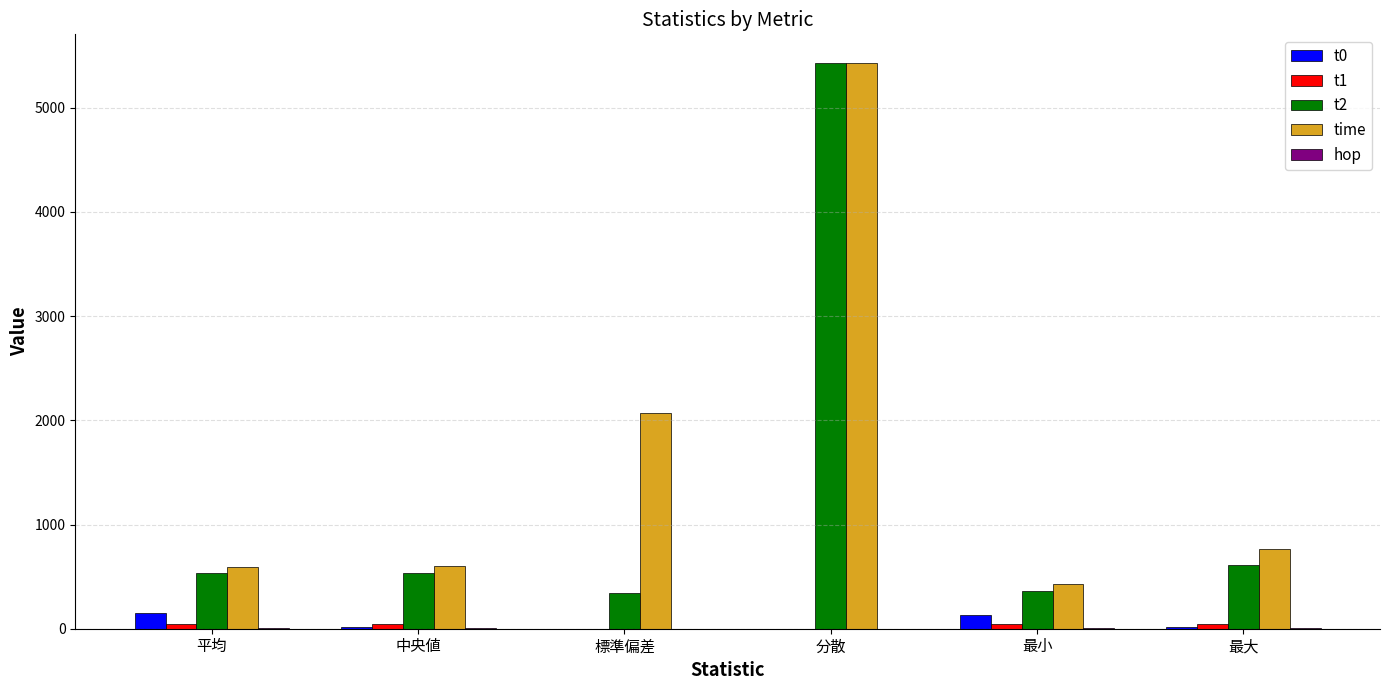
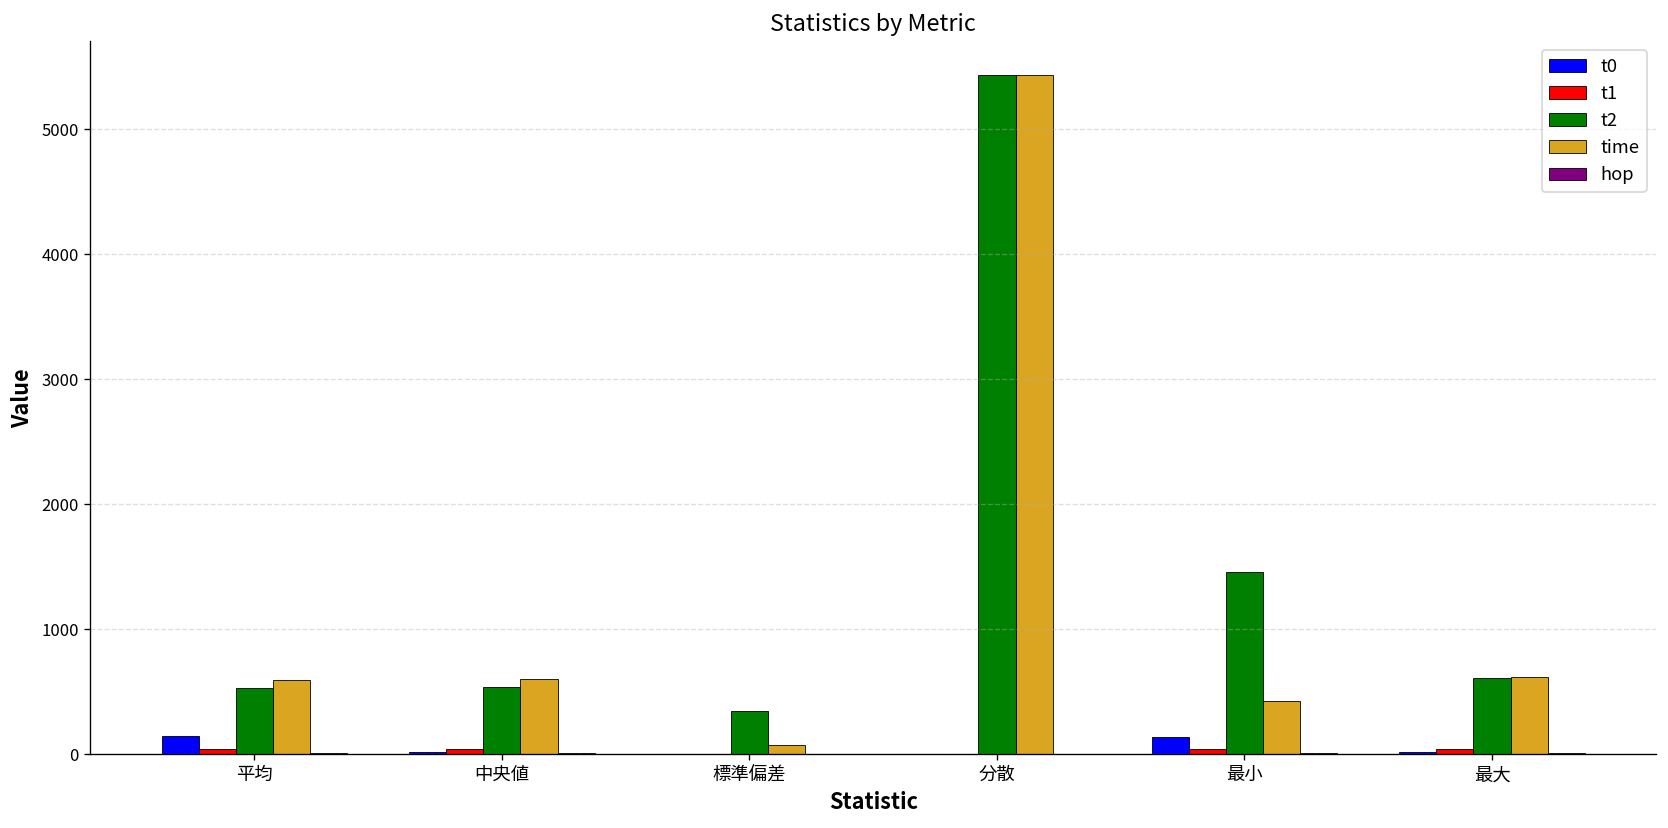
time, 標準偏差: 2070 -> 70
t2, 最小: 360 -> 1460
time, 最大: 760 -> 620
